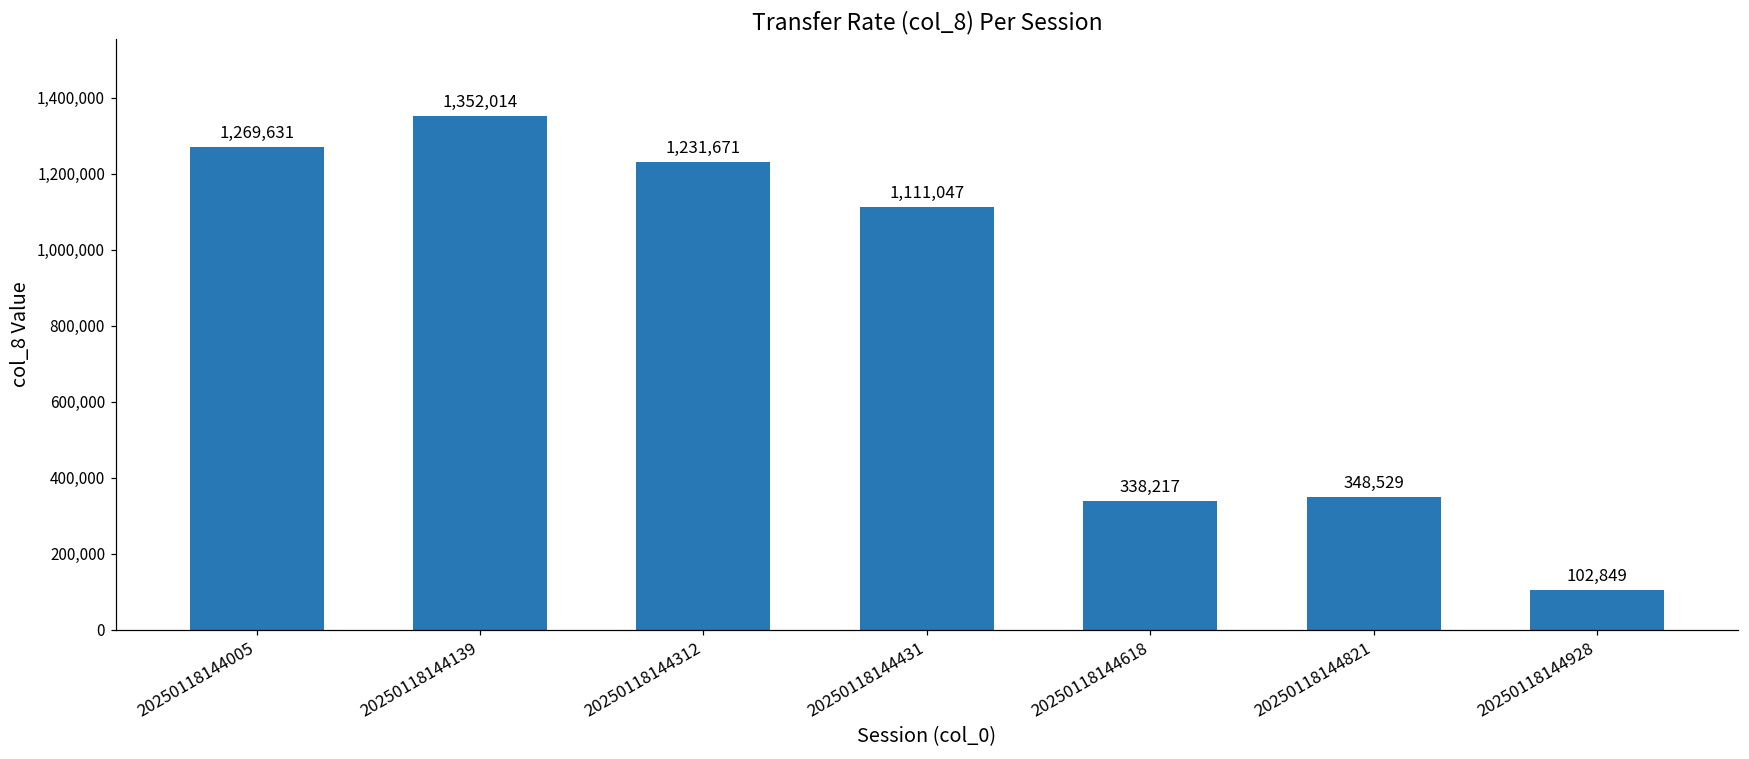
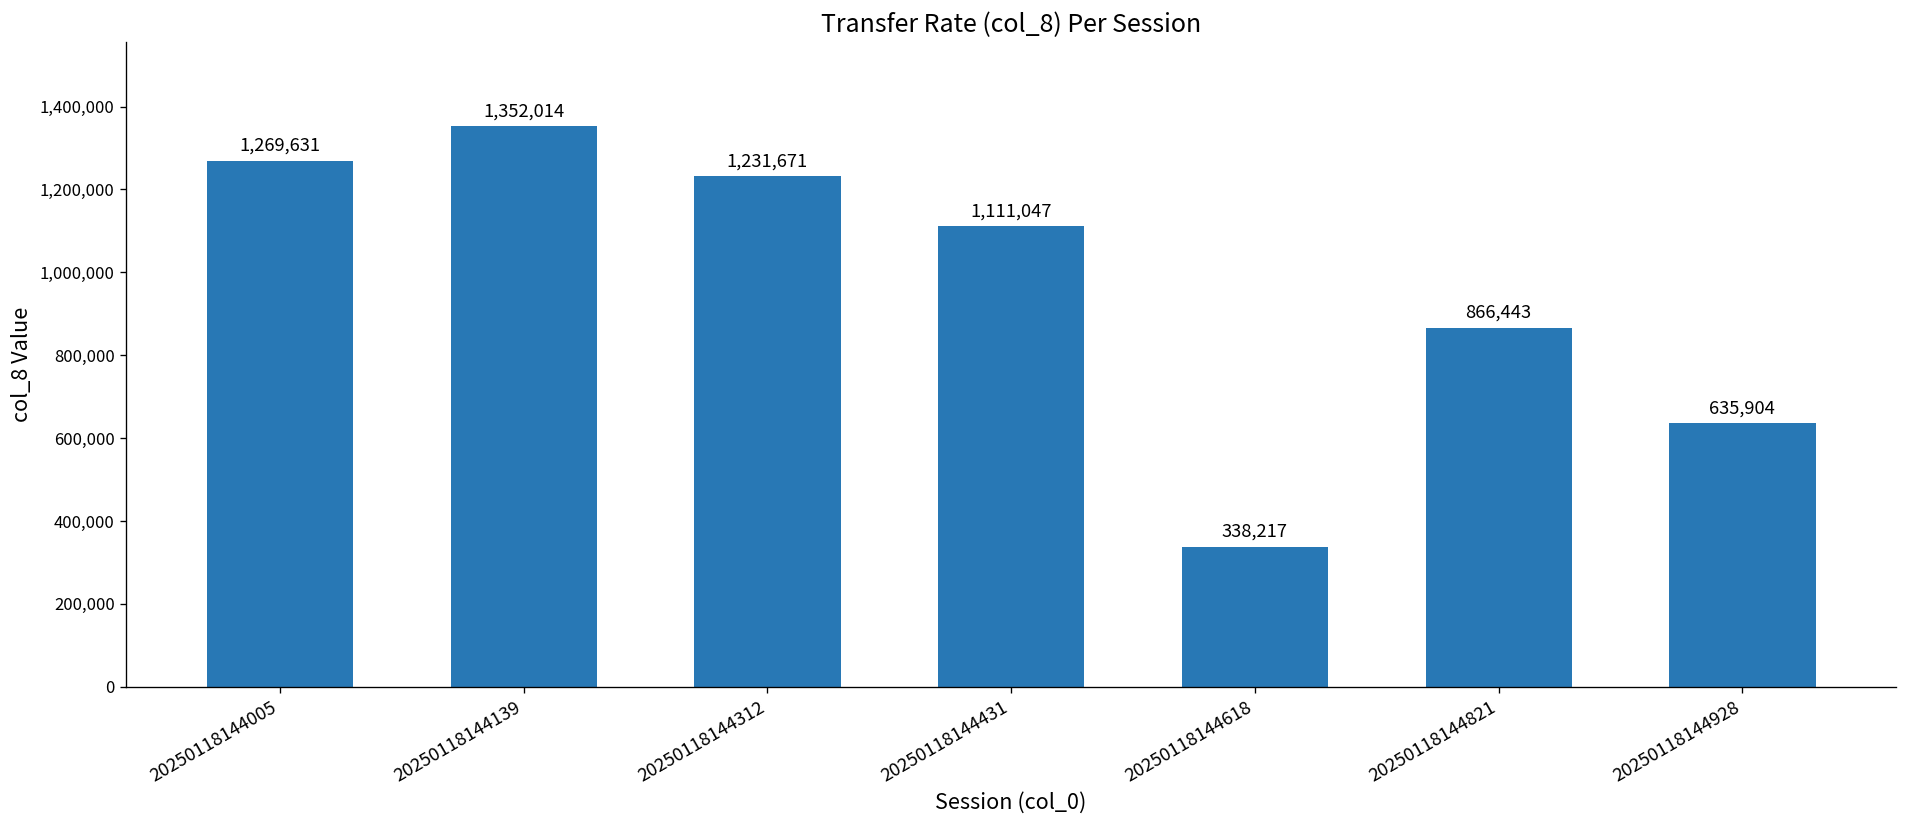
20250118144821: 348,529 -> 866,443
20250118144928: 102,849 -> 635,904
